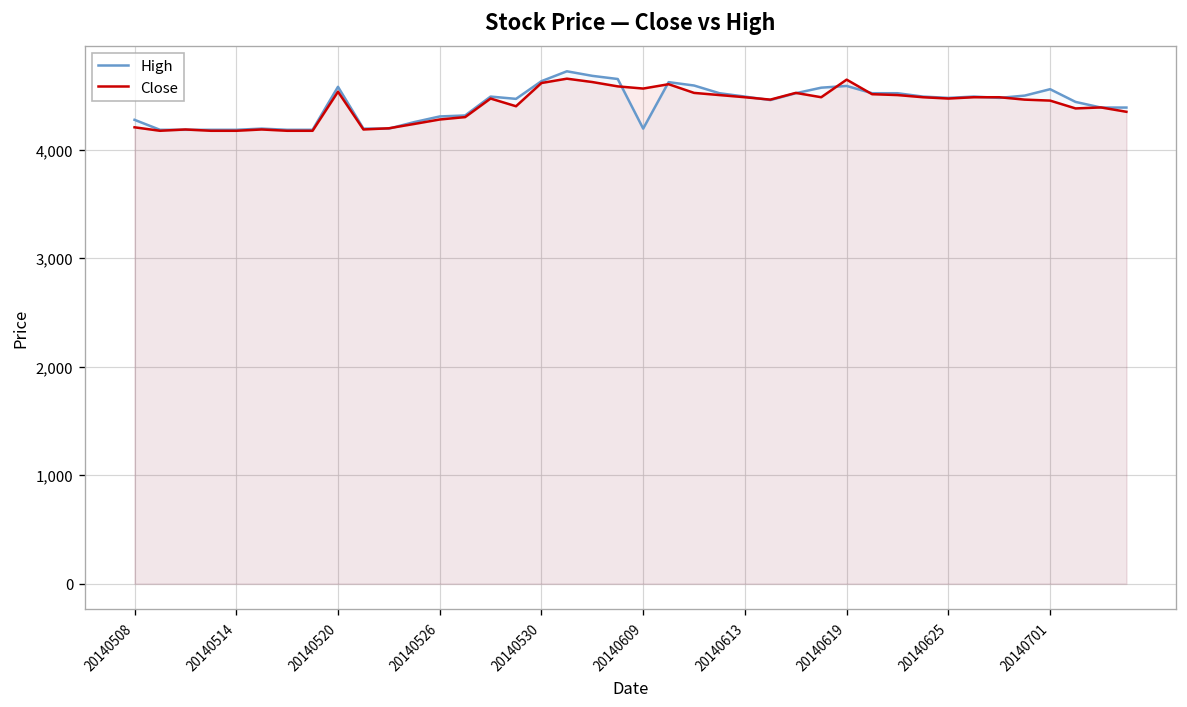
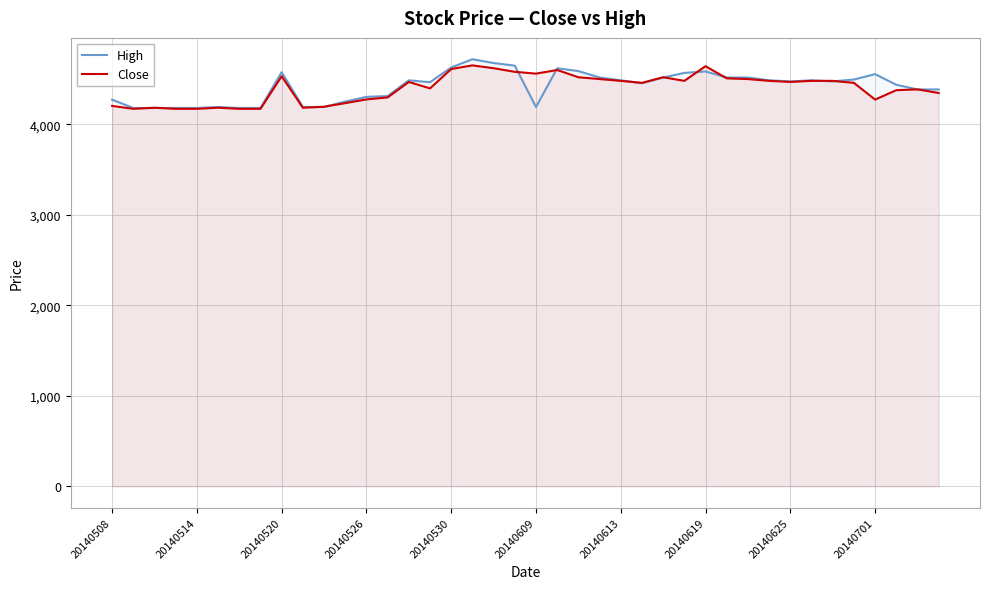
Close, 20140701: 4,500 -> 4,300
